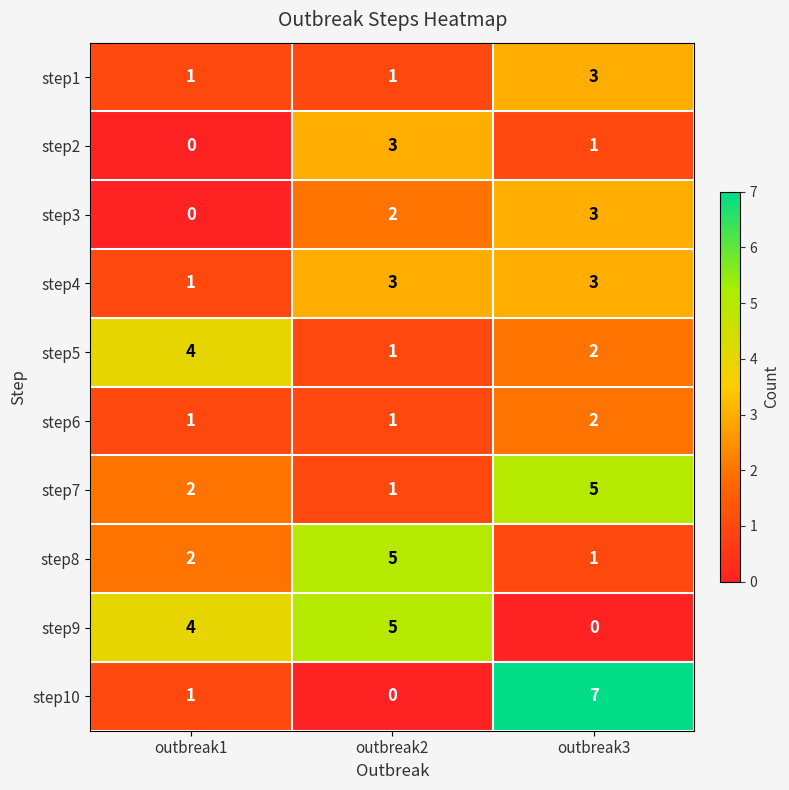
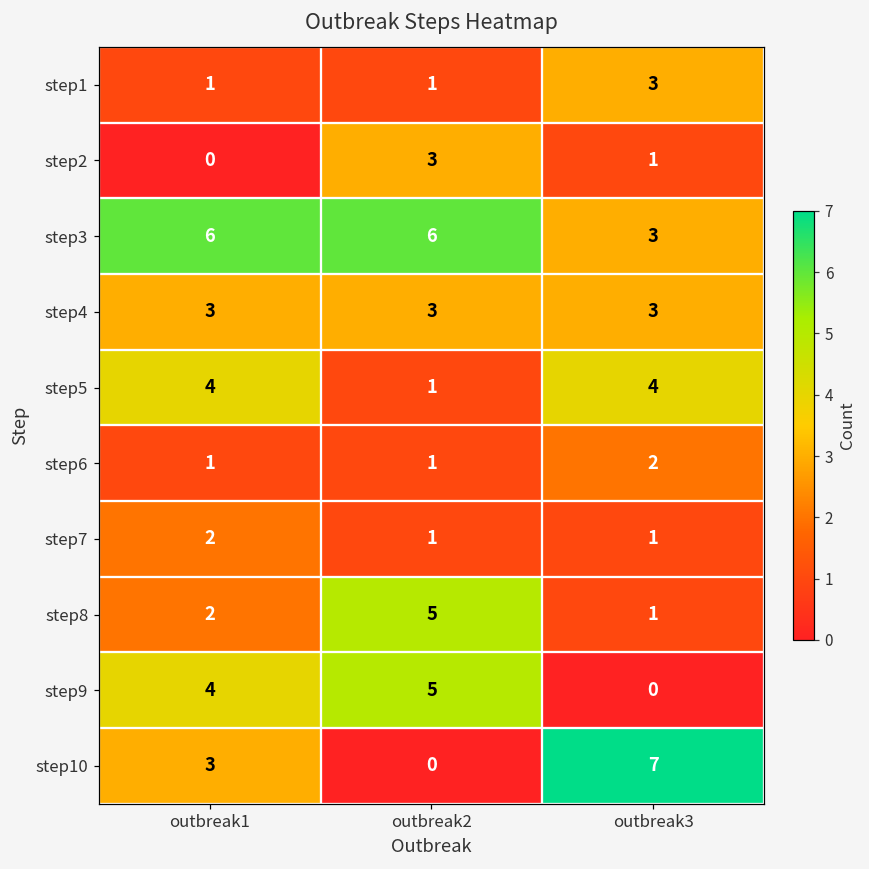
step3, outbreak1: 0 -> 6
step3, outbreak2: 2 -> 6
step4, outbreak1: 1 -> 3
step5, outbreak3: 2 -> 4
step7, outbreak3: 5 -> 1
step10, outbreak1: 1 -> 3
